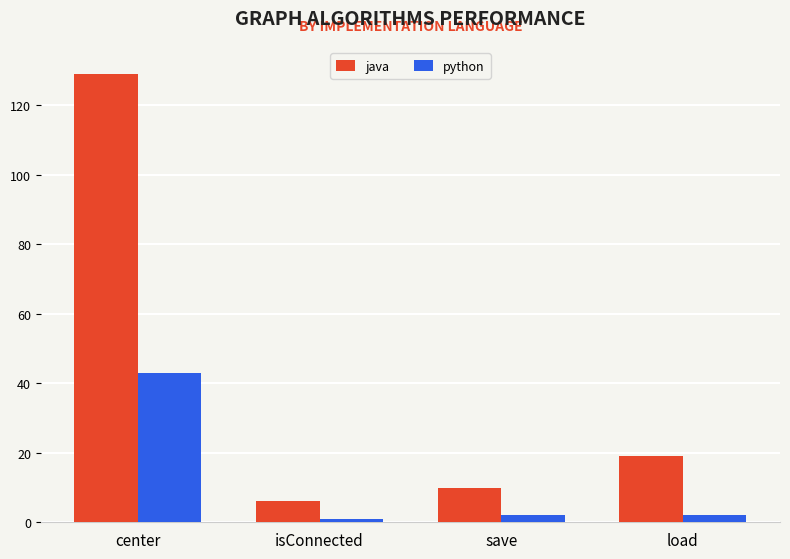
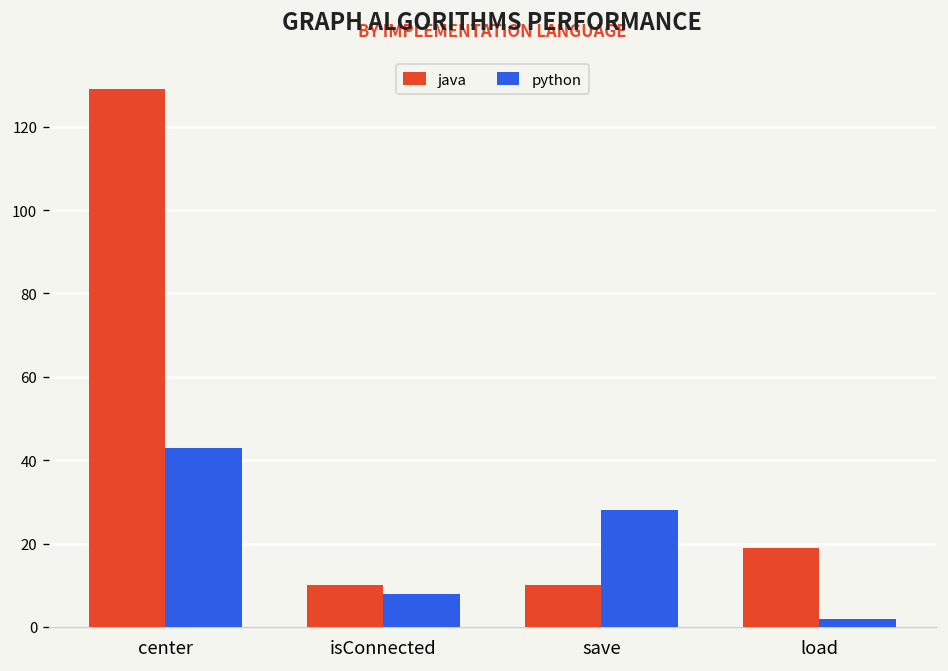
java, isConnected: 6 -> 10
python, isConnected: 1 -> 8
python, save: 2 -> 28
